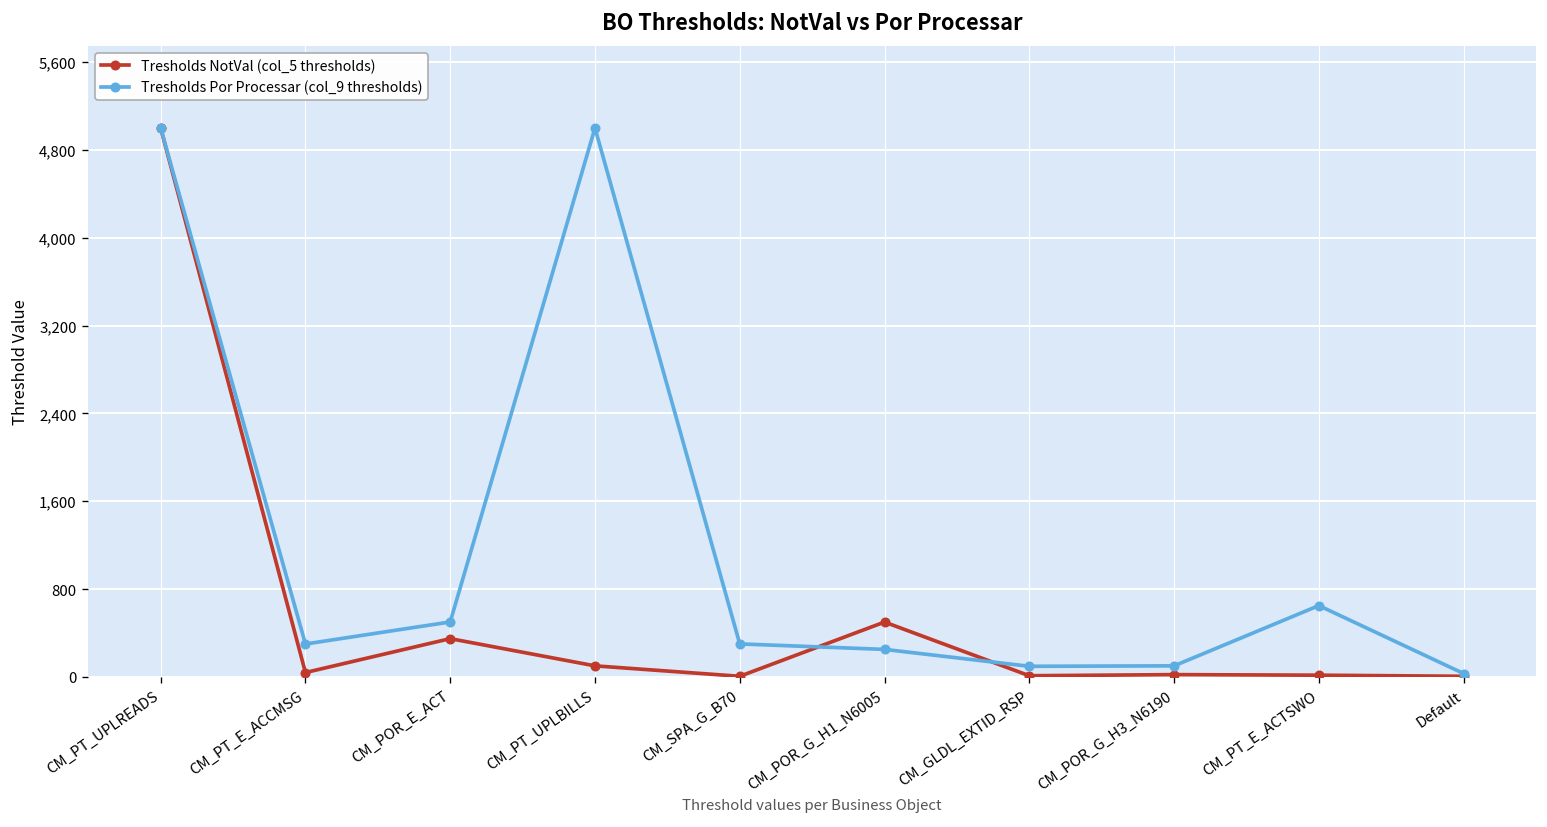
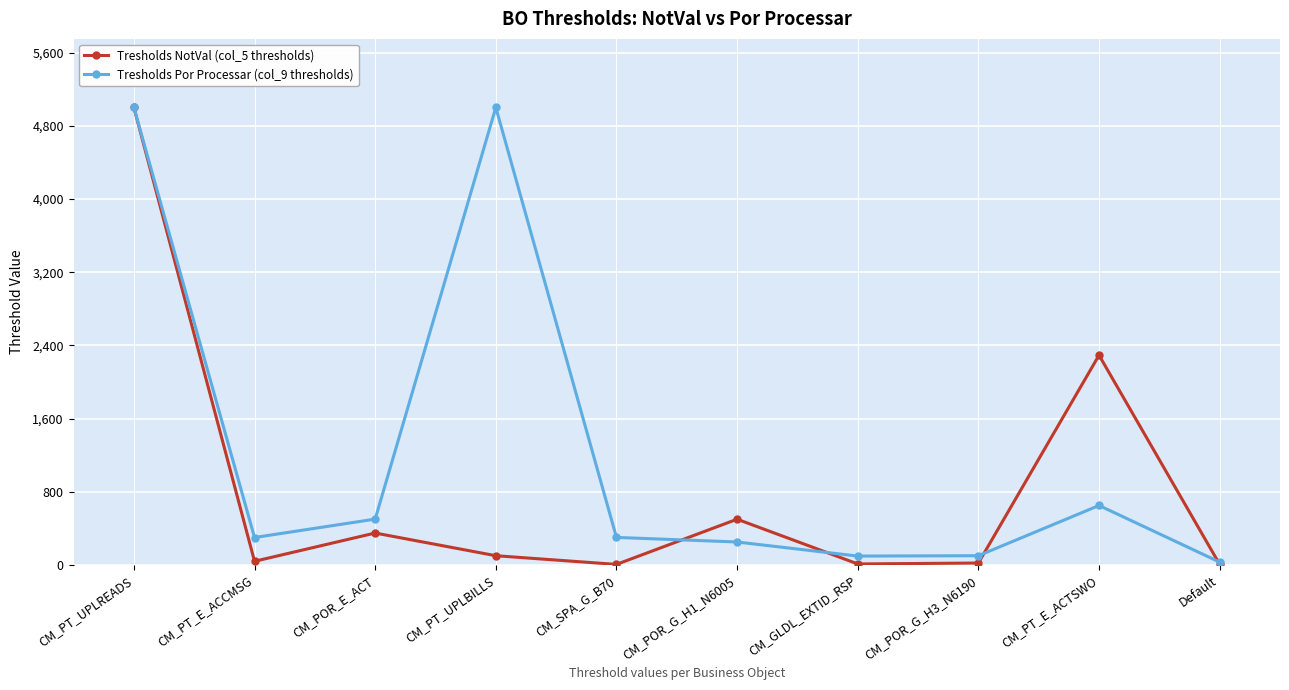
Tresholds NotVal (col_5 thresholds), CM_PT_E_ACTSWO: 0 -> 2,300
